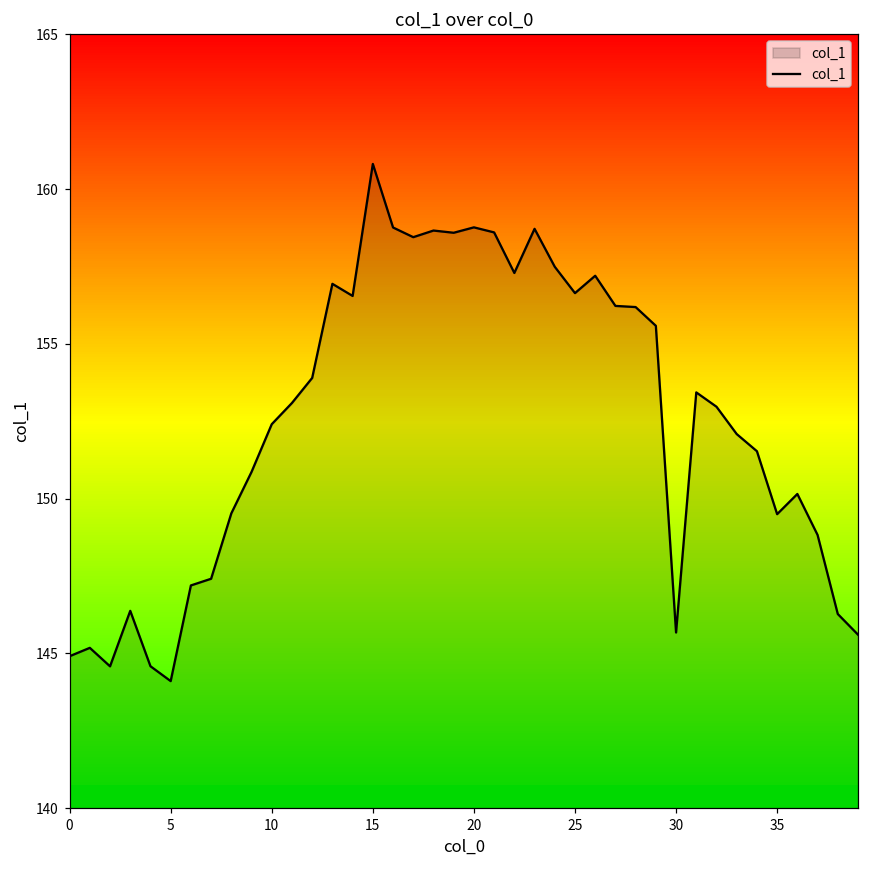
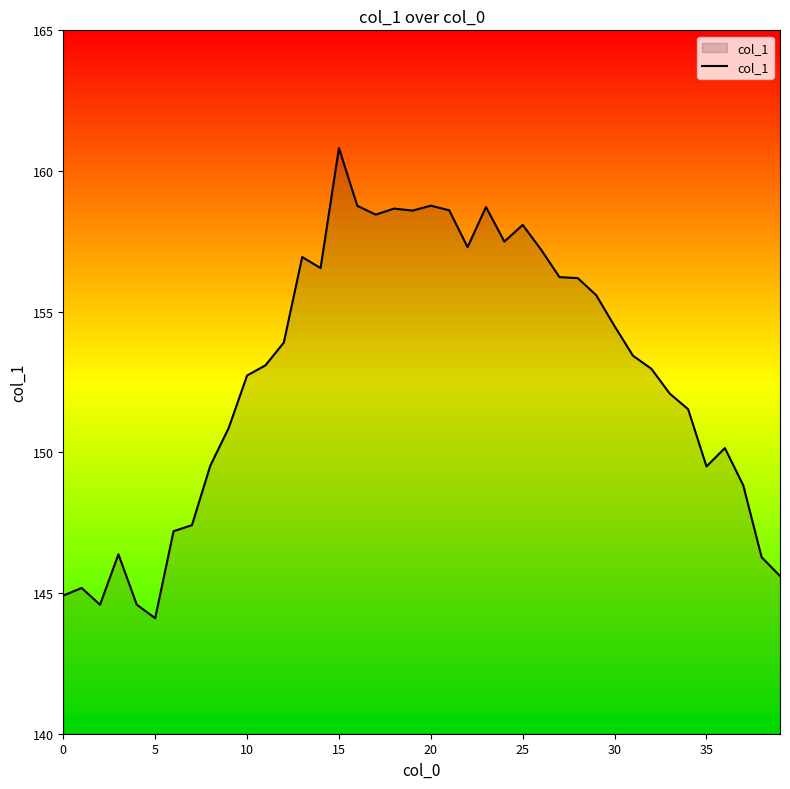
col_1, 10: 152.4 -> 152.7
col_1, 25: 156.6 -> 158.1
col_1, 30: 145.7 -> 154.5
